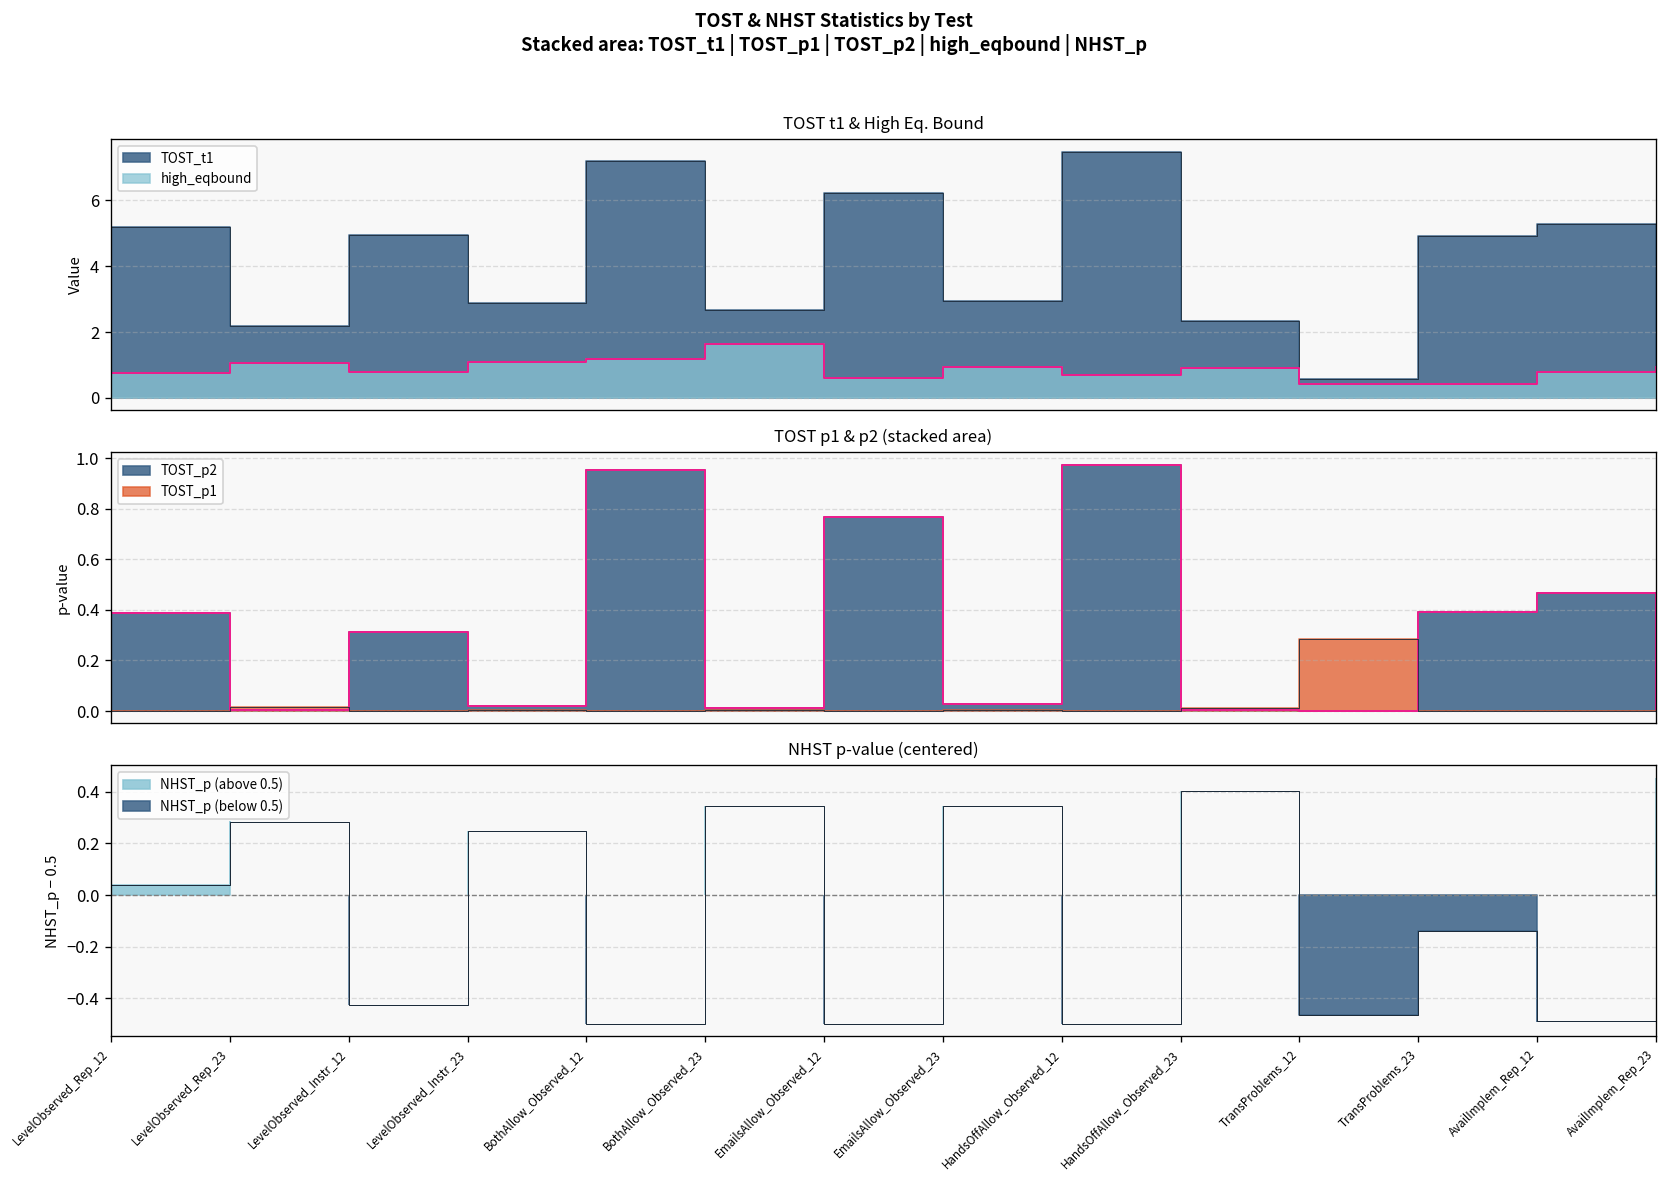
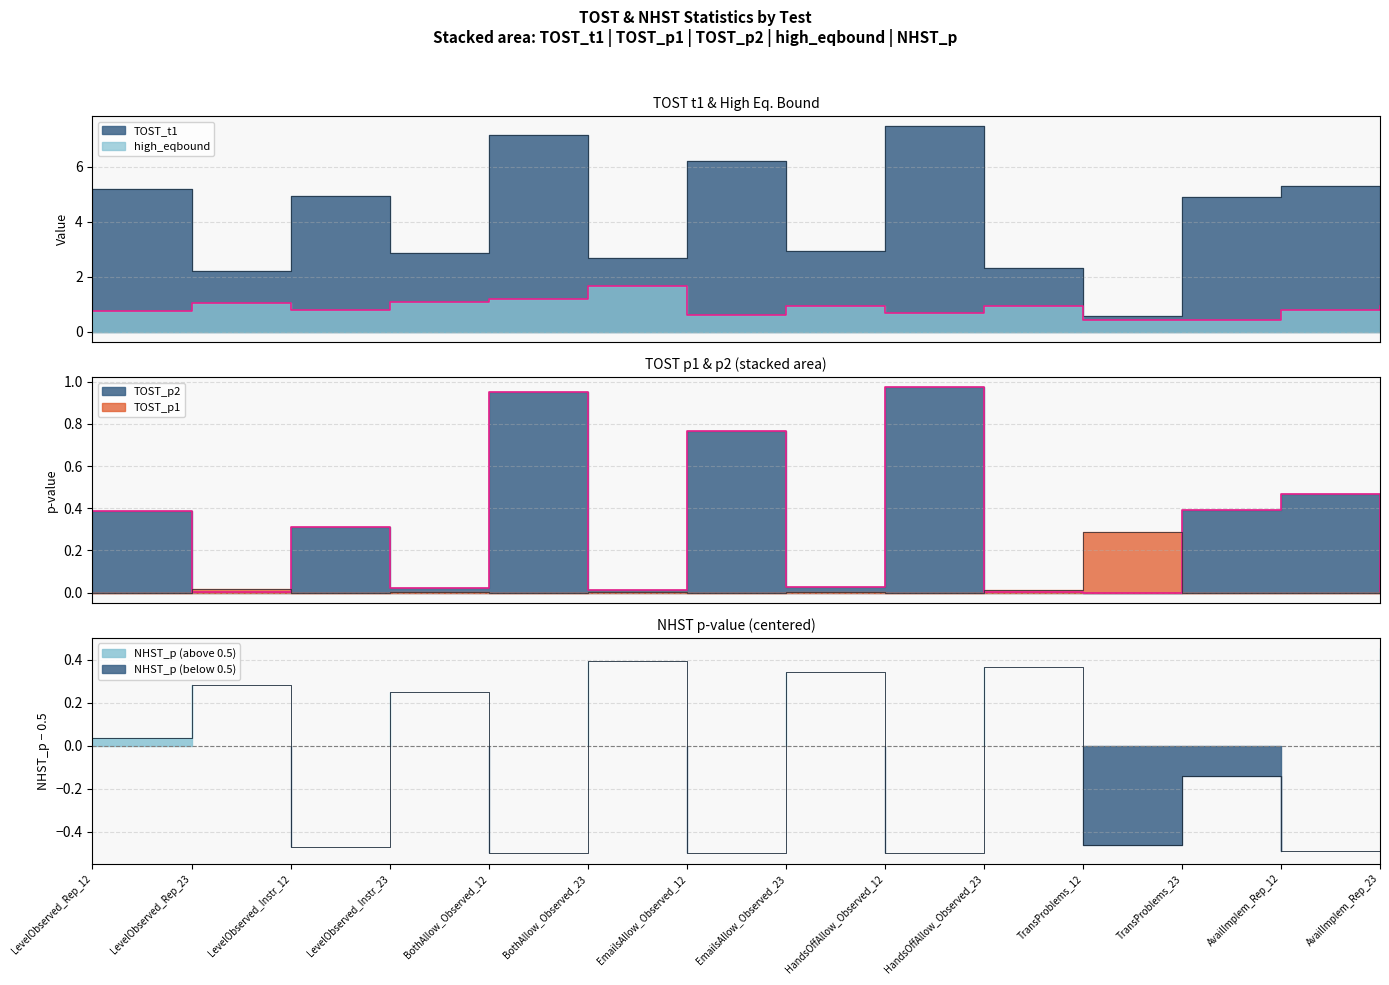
NHST p-value (centered), LevelObserved_Instr_12: -0.43 -> -0.47
NHST p-value (centered), BothAllow_Observed_23: 0.35 -> 0.40
NHST p-value (centered), HandsOffAllow_Observed_23: 0.40 -> 0.37
